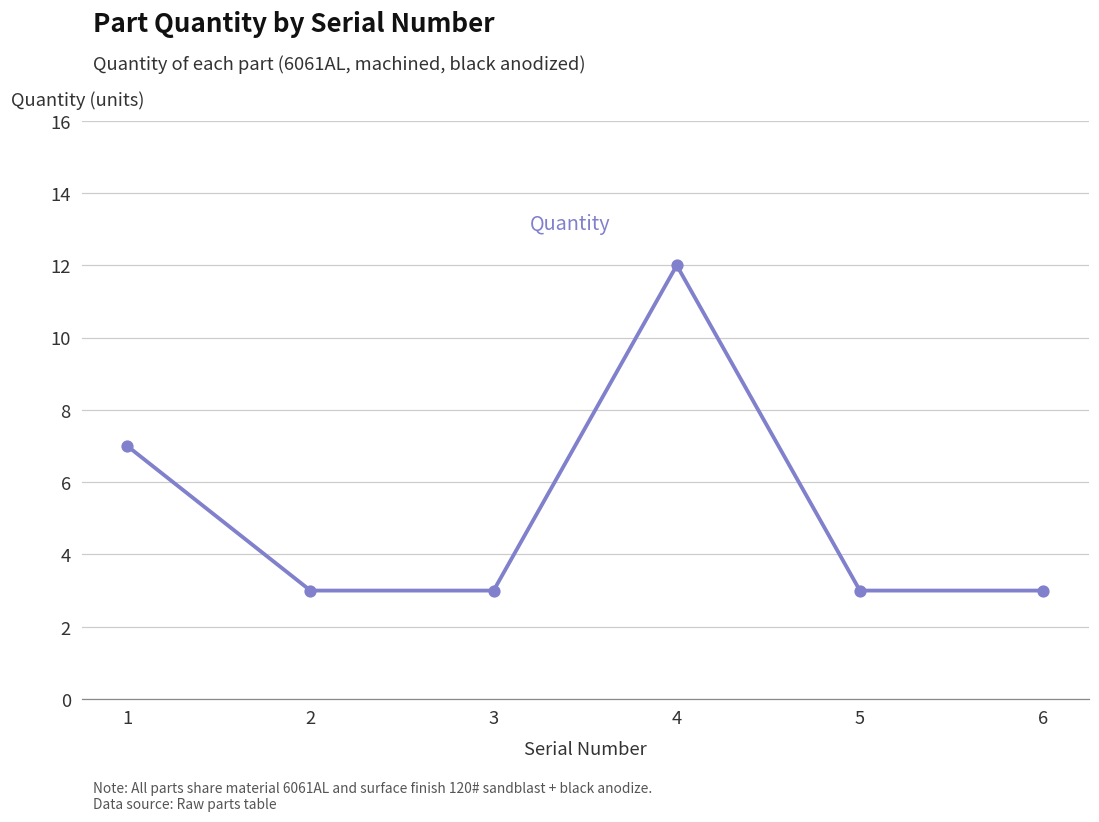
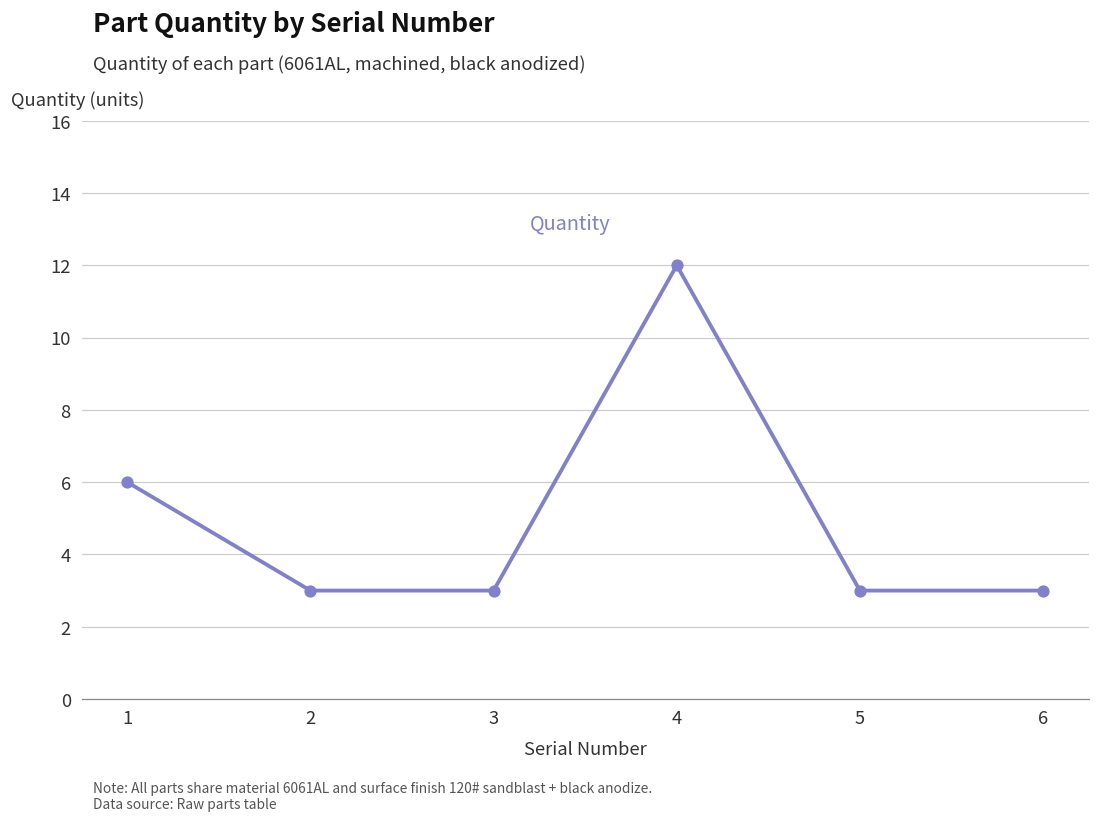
1: 7 -> 6
